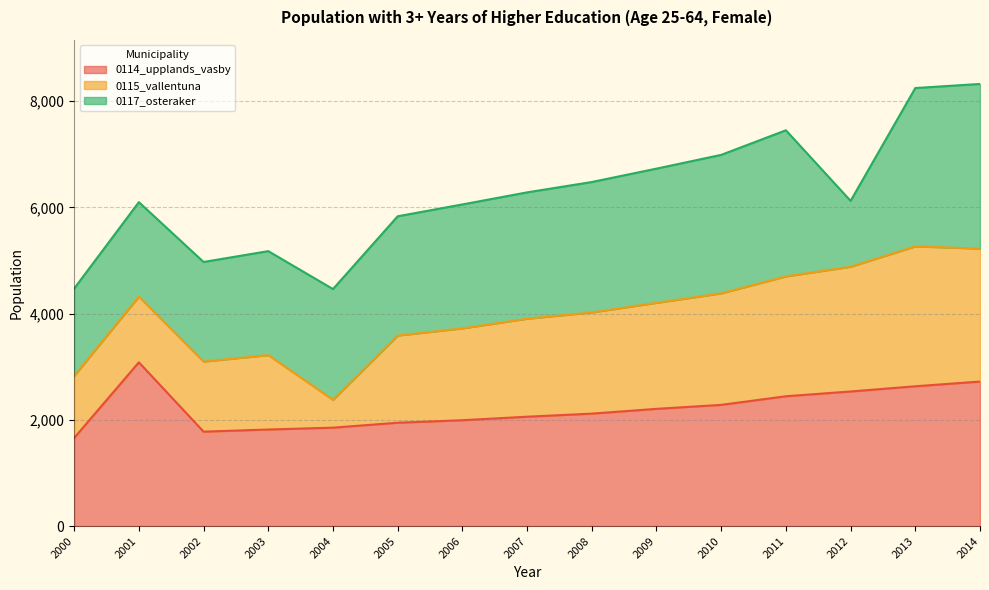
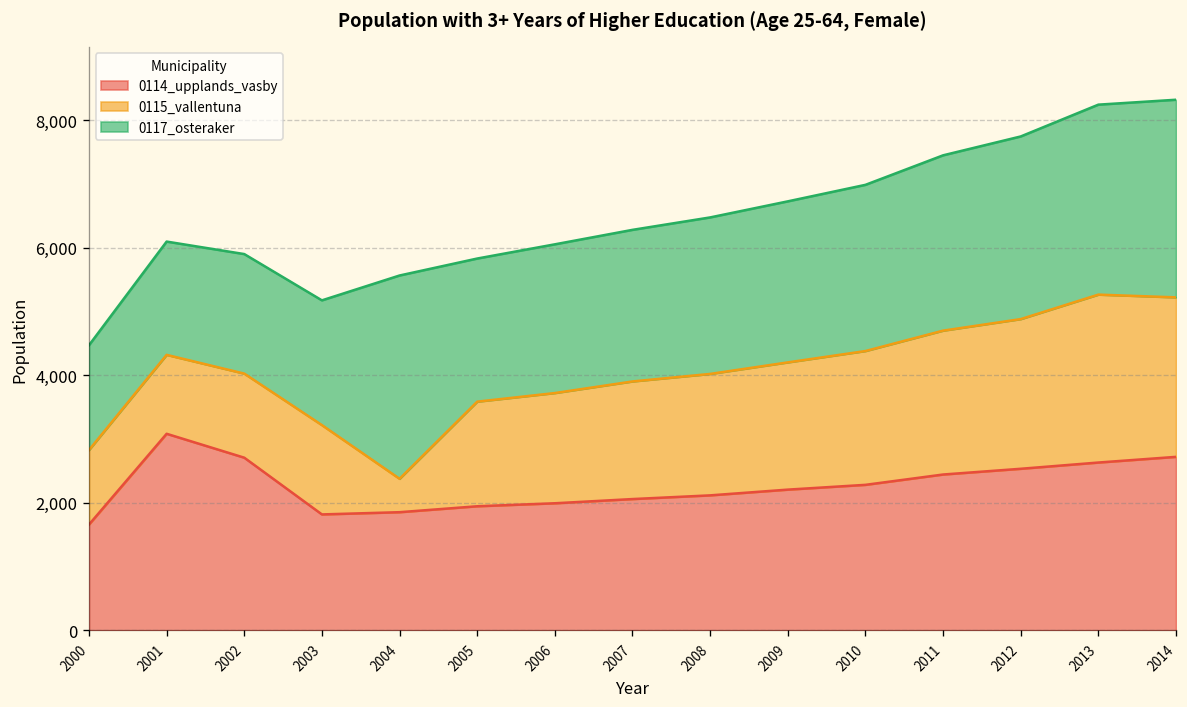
0114_upplands_vasby, 2002: 1,800 -> 2,700
0117_osteraker, 2004: 2,100 -> 3,200
0117_osteraker, 2012: 1,200 -> 2,900
